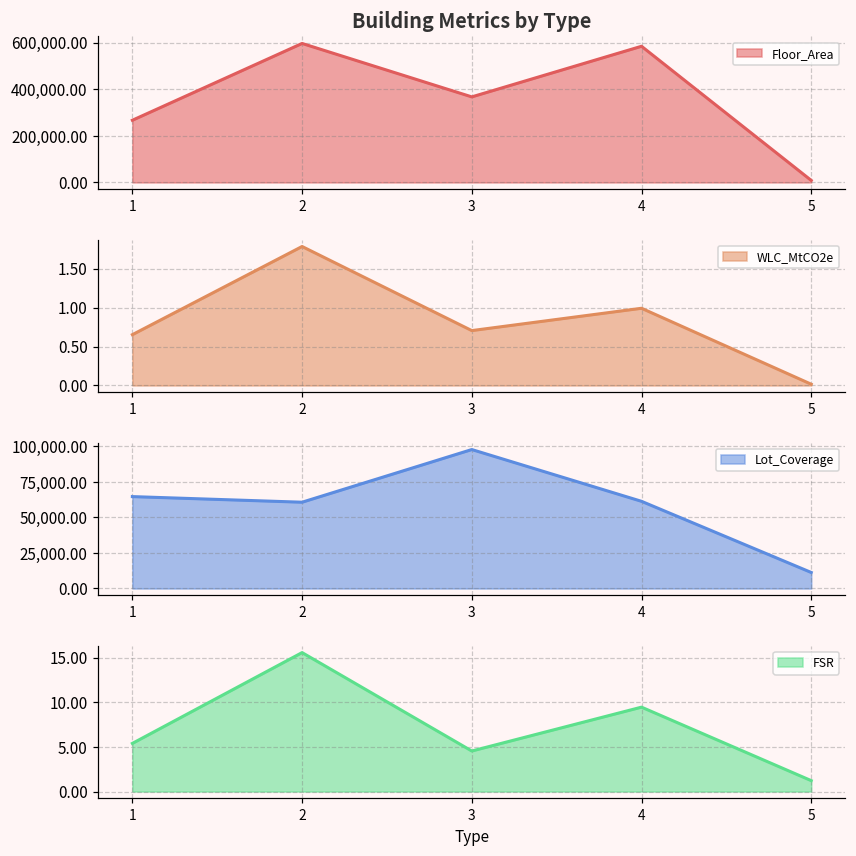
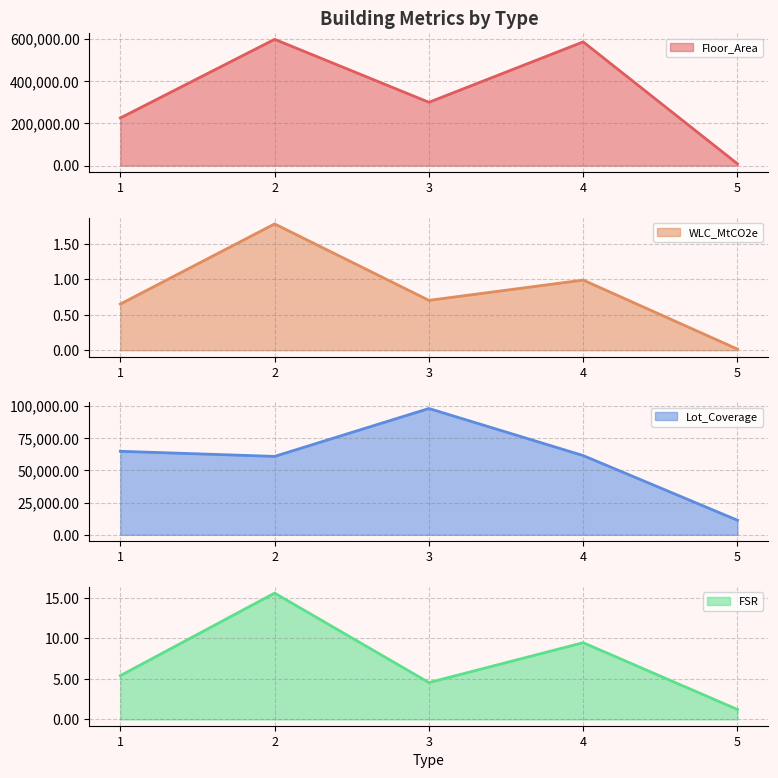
Building Metrics by Type, 1: 270,000 -> 230,000
Building Metrics by Type, 3: 370,000 -> 300,000
